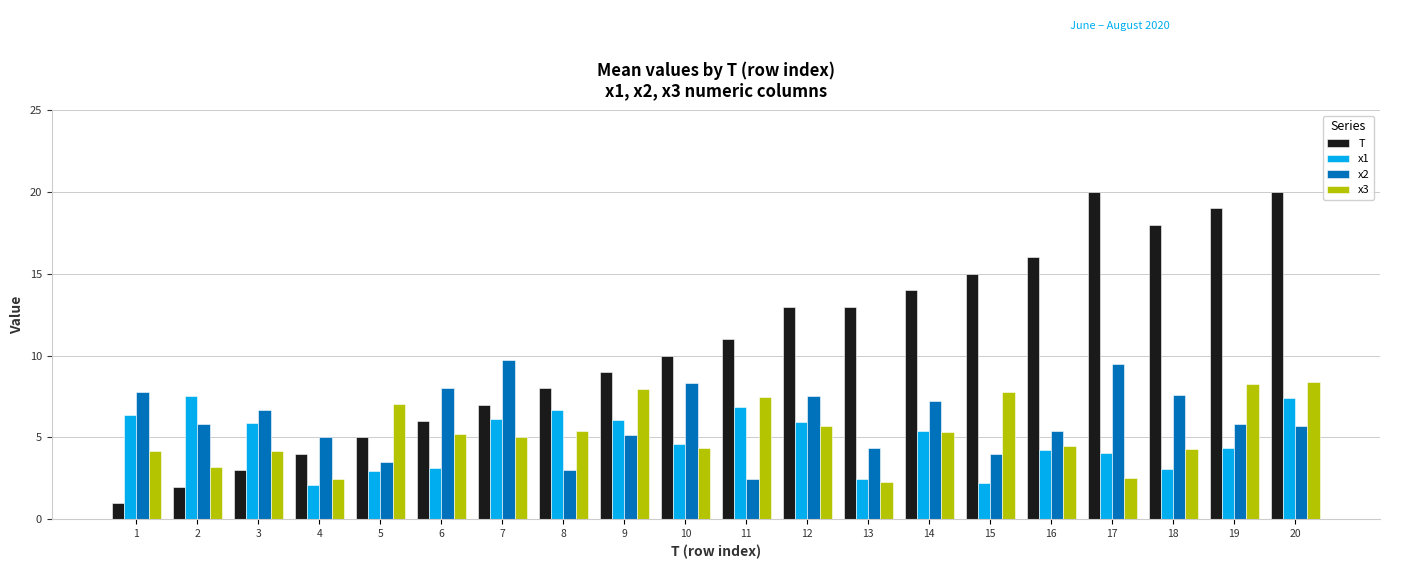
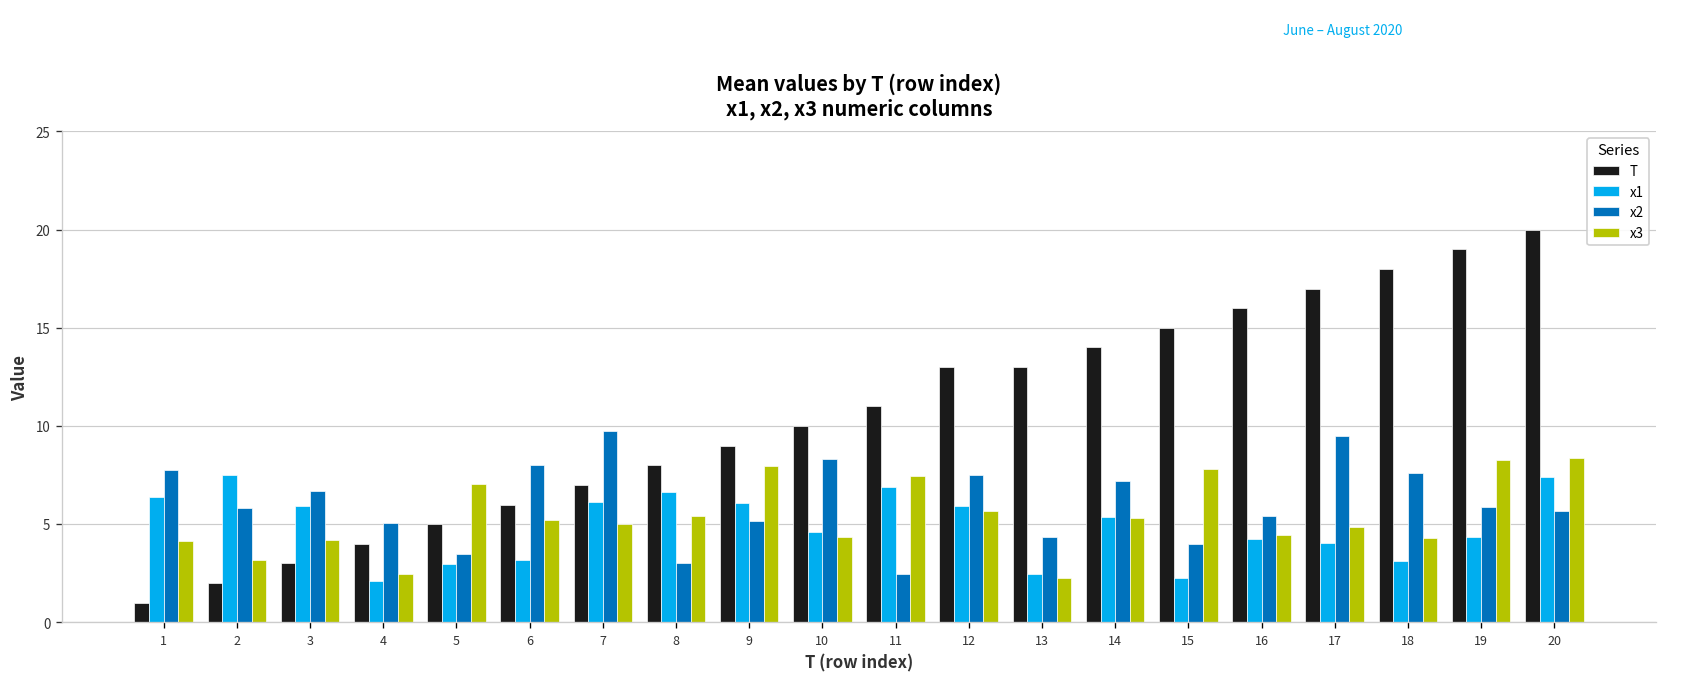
T, 17: 20 -> 17
x3, 17: 2.5 -> 4.9
